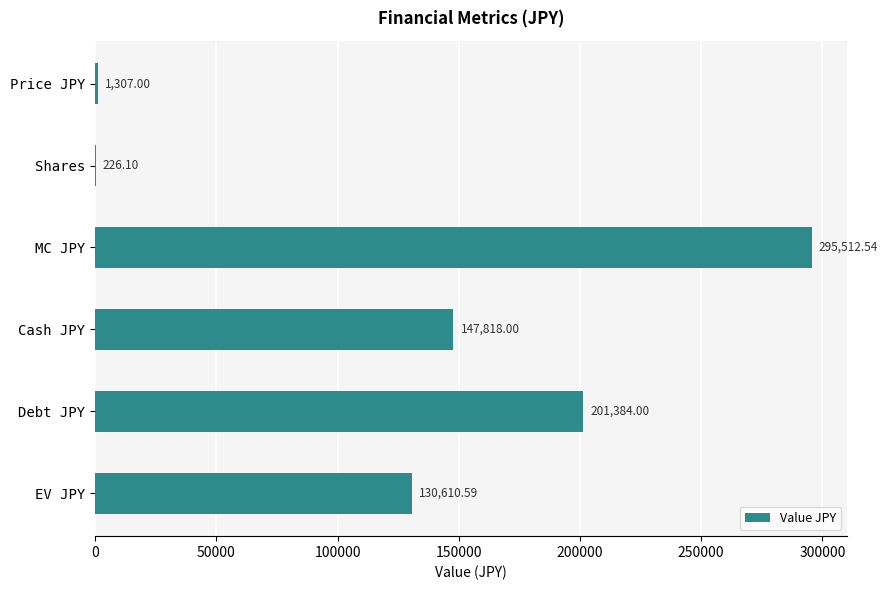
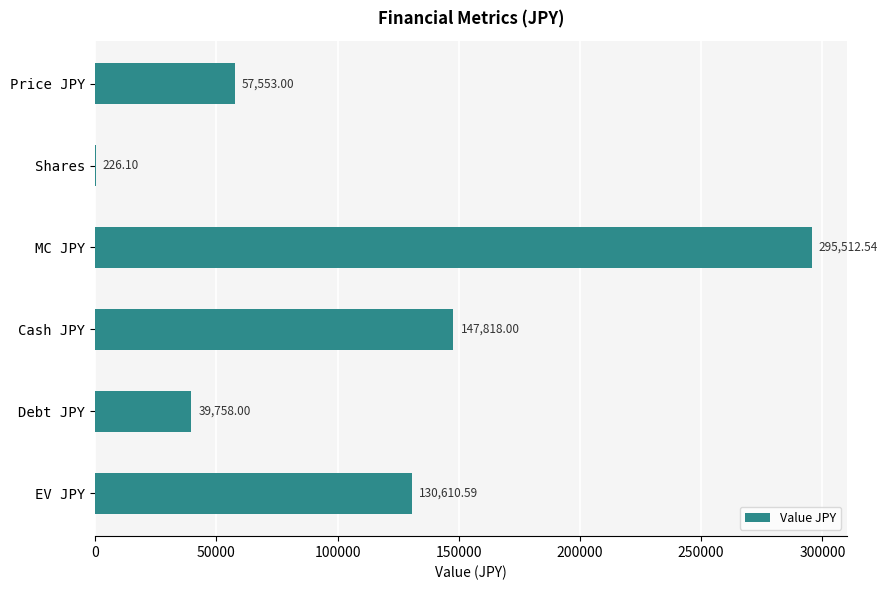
Price JPY: 1,307.00 -> 57,553.00
Debt JPY: 201,384.00 -> 39,758.00
